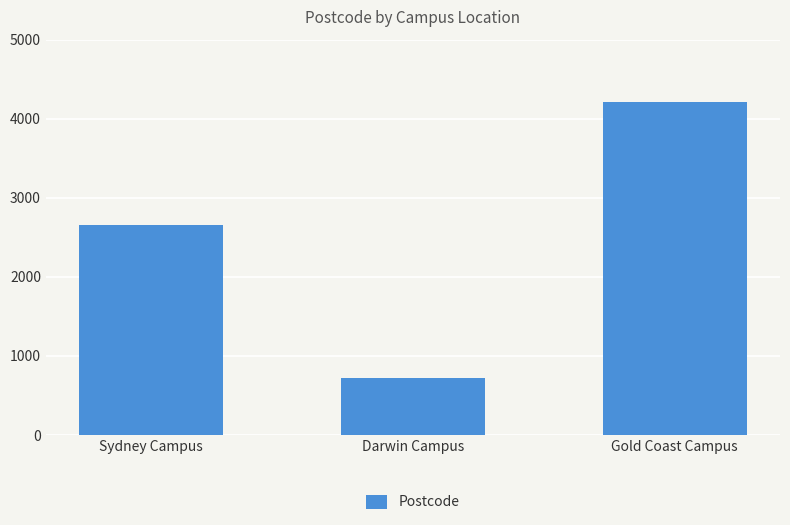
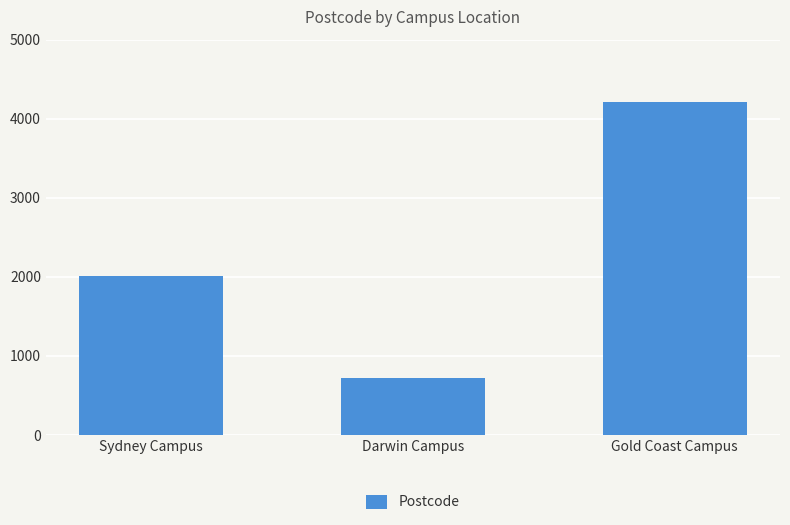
Sydney Campus: 2700 -> 2000
